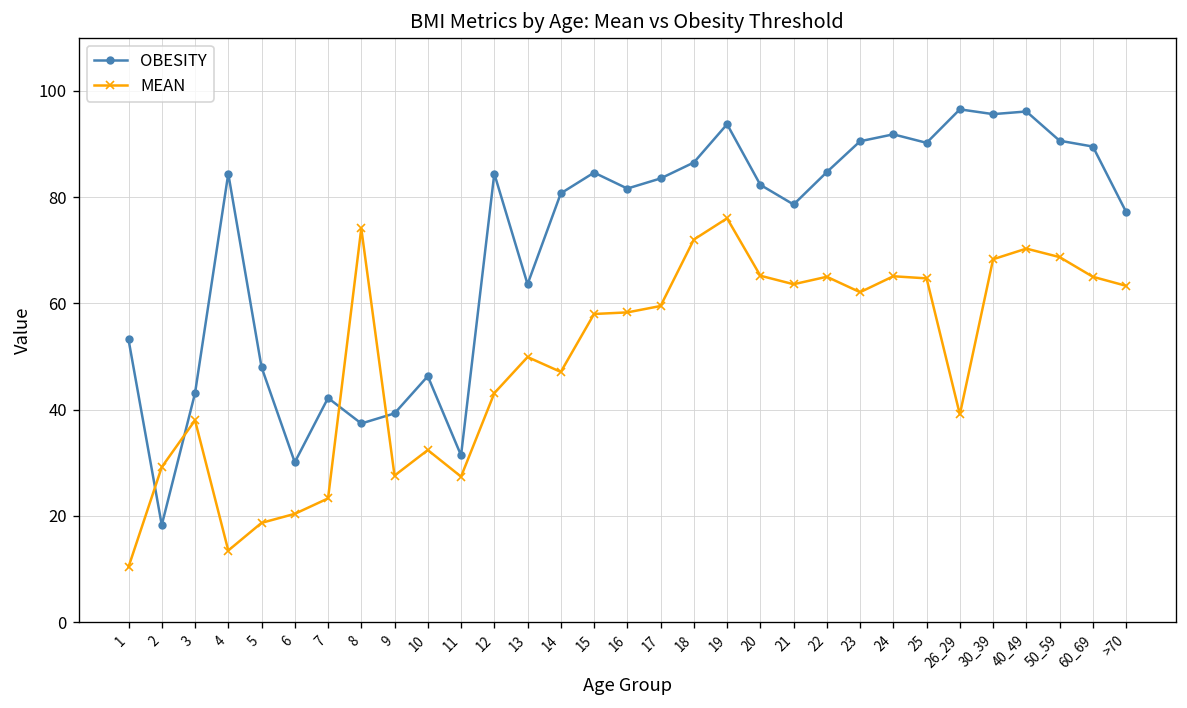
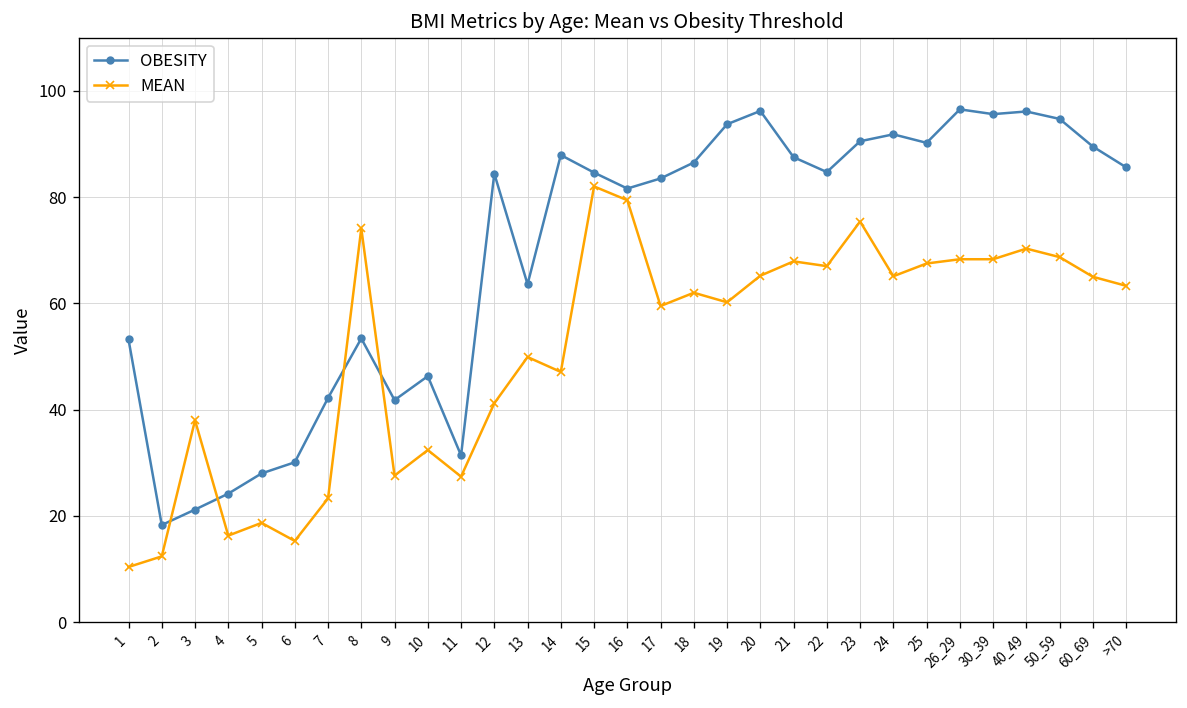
MEAN, 2: 29 -> 12
OBESITY, 3: 43 -> 21
OBESITY, 4: 84 -> 24
MEAN, 4: 14 -> 16
OBESITY, 5: 48 -> 28
MEAN, 6: 20 -> 15
OBESITY, 8: 37 -> 53
OBESITY, 9: 39 -> 42
MEAN, 12: 43 -> 41
OBESITY, 14: 81 -> 88
MEAN, 15: 58 -> 82
MEAN, 16: 58 -> 79
MEAN, 18: 72 -> 62
MEAN, 19: 76 -> 60
OBESITY, 20: 82 -> 96
OBESITY, 21: 79 -> 88
MEAN, 21: 64 -> 68
MEAN, 22: 65 -> 67
MEAN, 23: 62 -> 75
MEAN, 25: 65 -> 68
MEAN, 26_29: 39 -> 68
OBESITY, 50_59: 91 -> 95
OBESITY, >70: 77 -> 86
